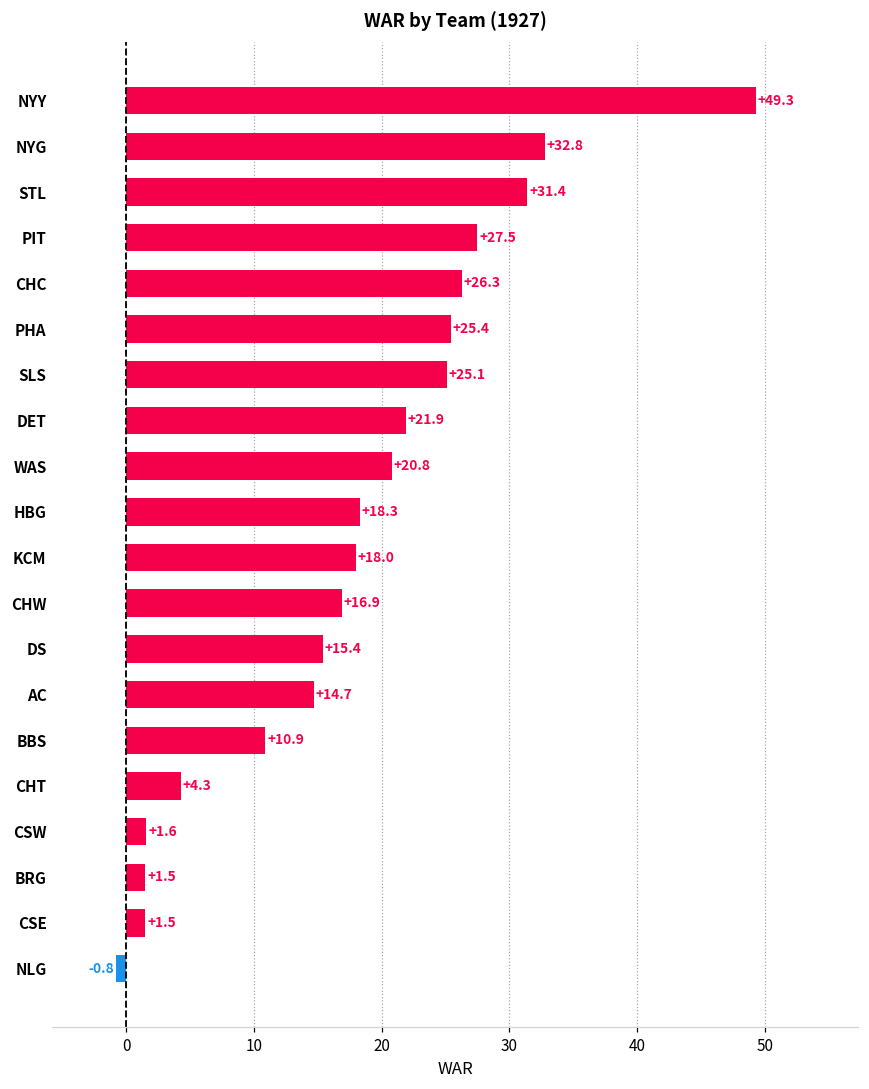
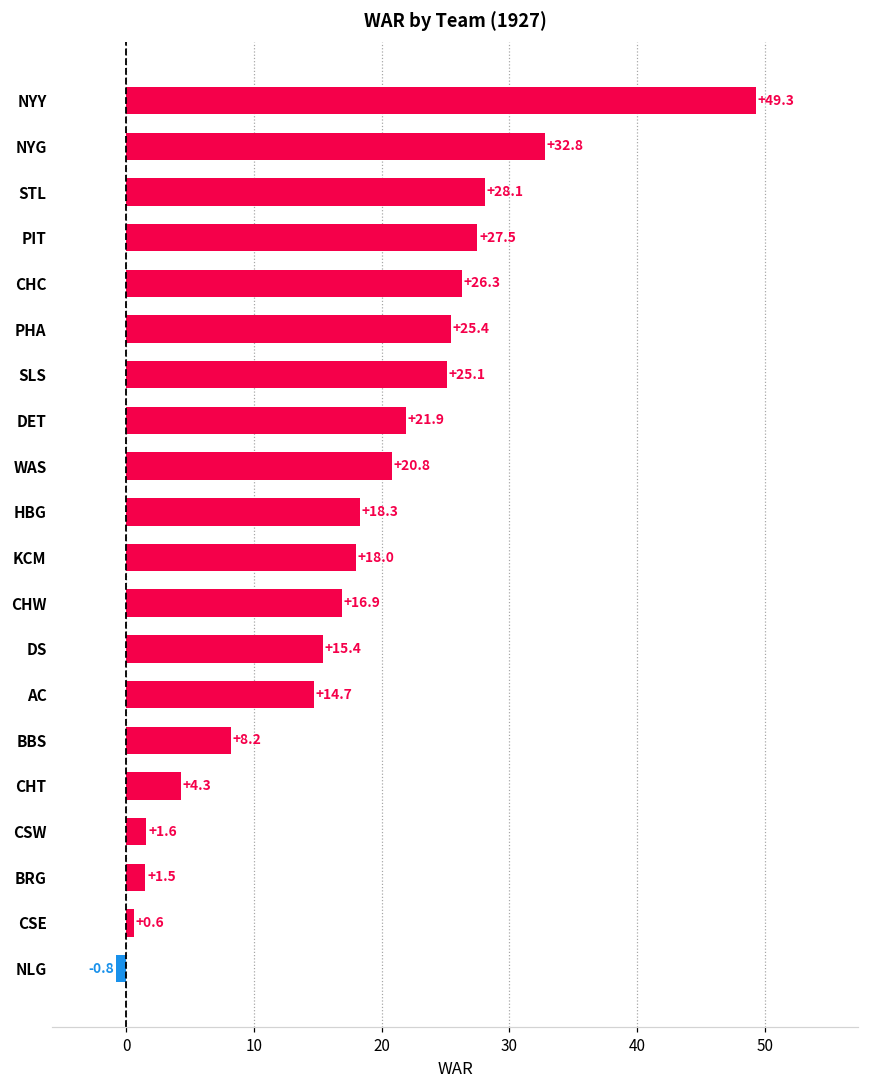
STL: +31.4 -> +28.1
BBS: +10.9 -> +8.2
CSE: +1.5 -> +0.6
